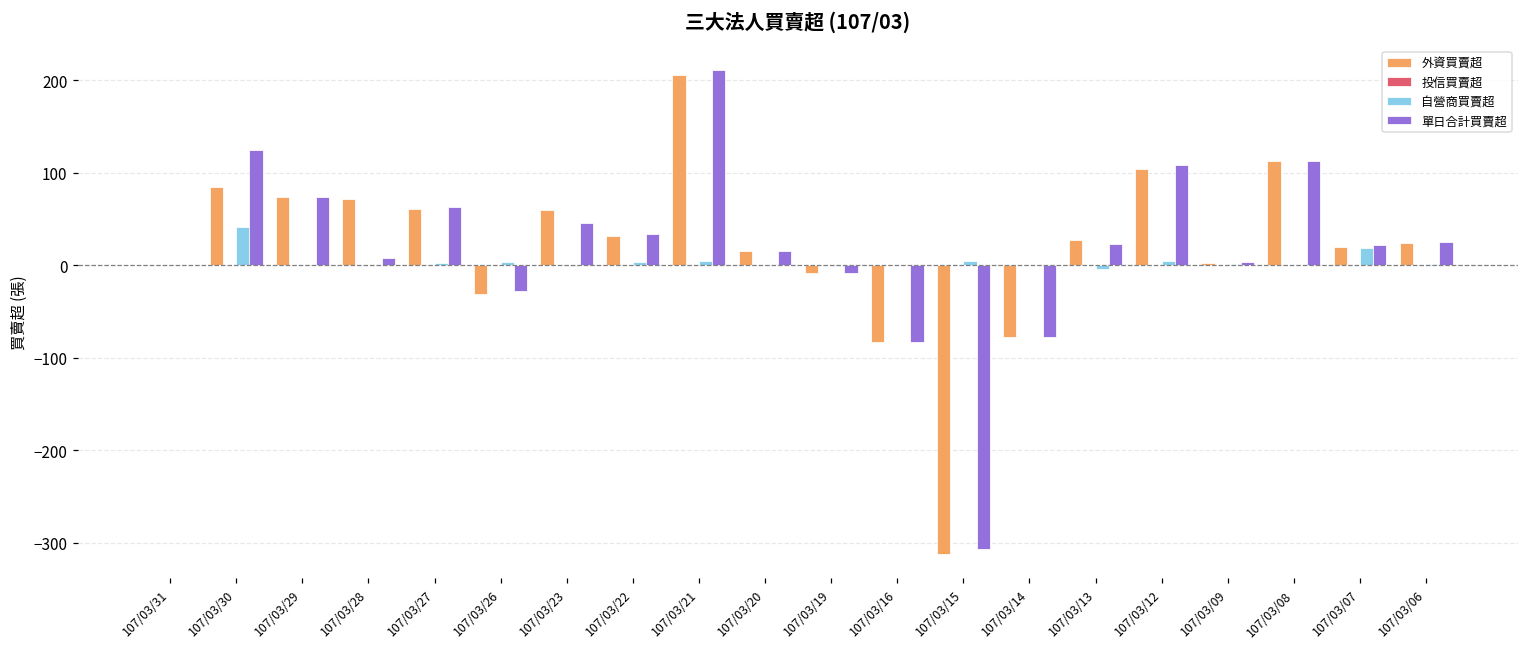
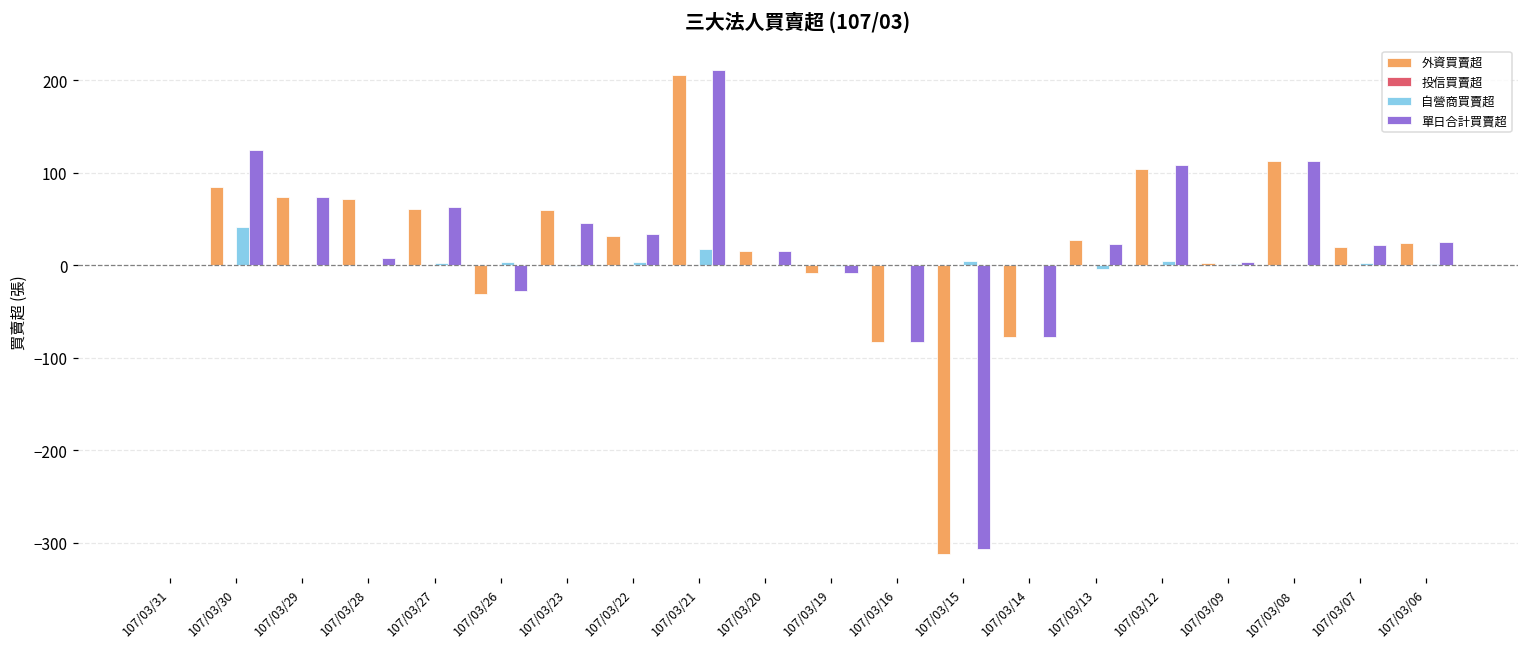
自營商買賣超, 107/03/21: 10 -> 20
自營商買賣超, 107/03/07: 20 -> 0
